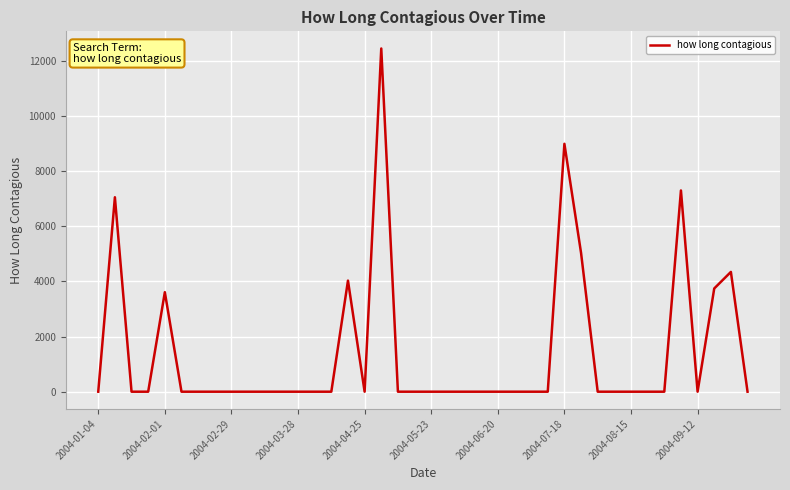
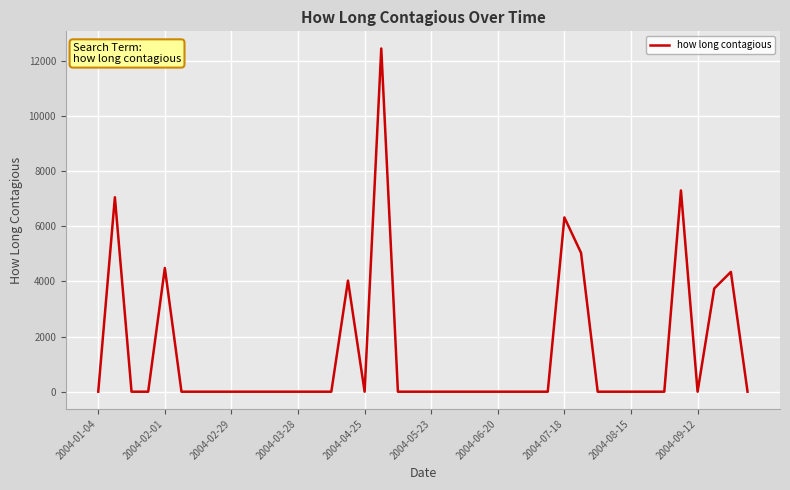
2004-02-01: 3600 -> 4500
2004-07-18: 9000 -> 6300
